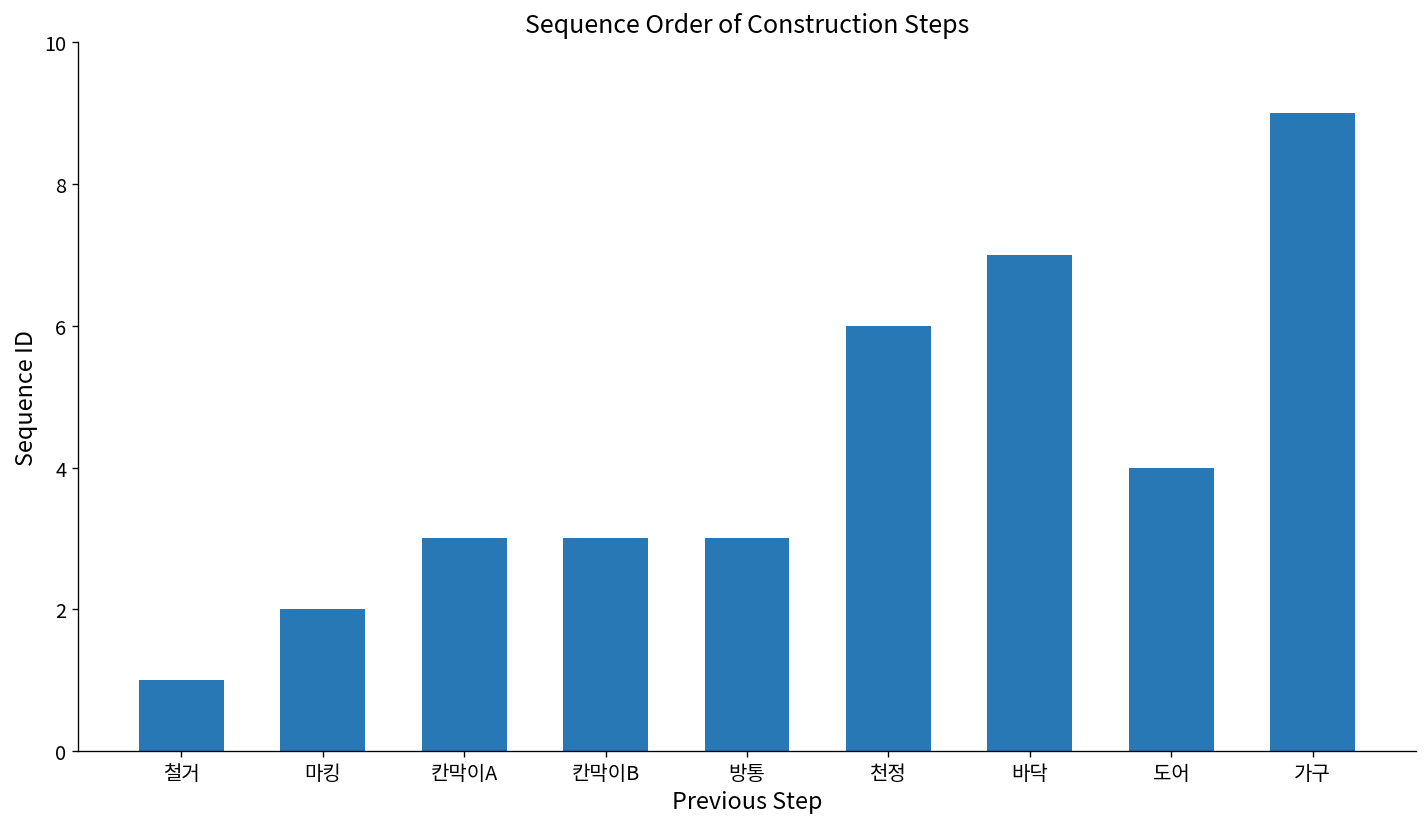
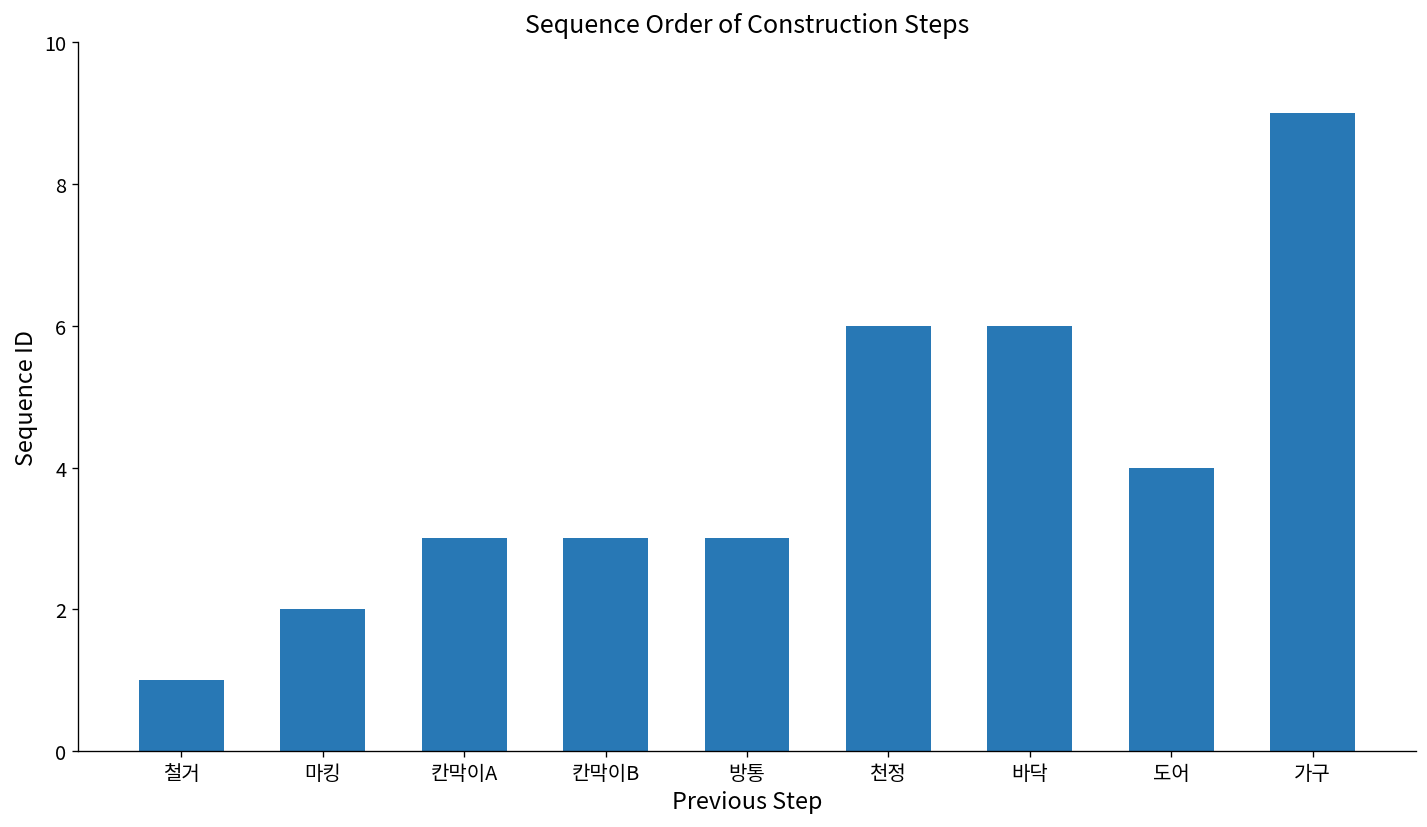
바닥: 7 -> 6
